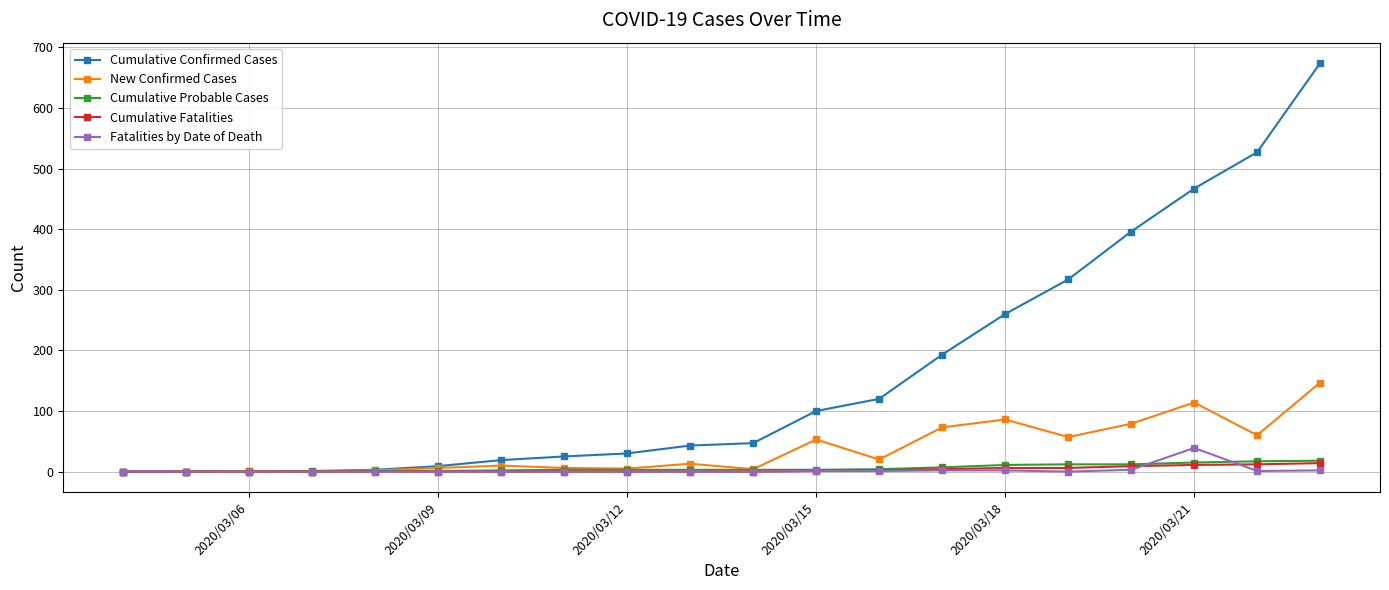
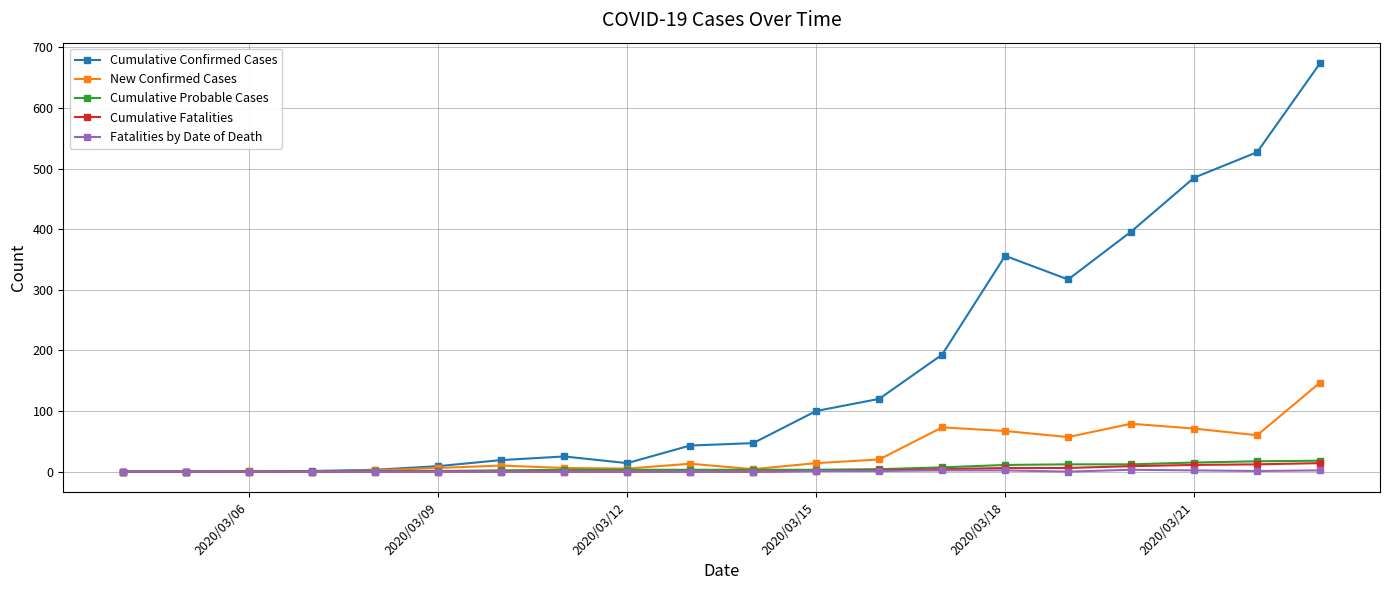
Cumulative Confirmed Cases, 2020/03/12: 30 -> 10
New Confirmed Cases, 2020/03/15: 50 -> 10
Cumulative Confirmed Cases, 2020/03/18: 260 -> 360
New Confirmed Cases, 2020/03/18: 90 -> 70
Cumulative Confirmed Cases, 2020/03/21: 470 -> 490
New Confirmed Cases, 2020/03/21: 110 -> 70
Fatalities by Date of Death, 2020/03/21: 40 -> 0
